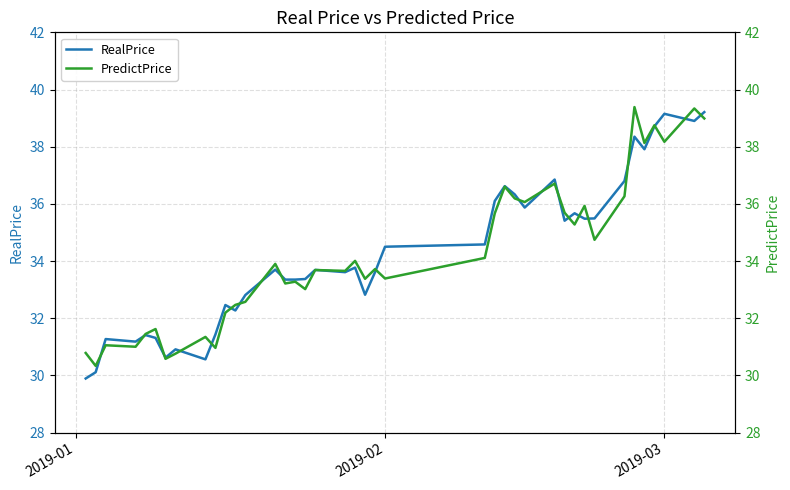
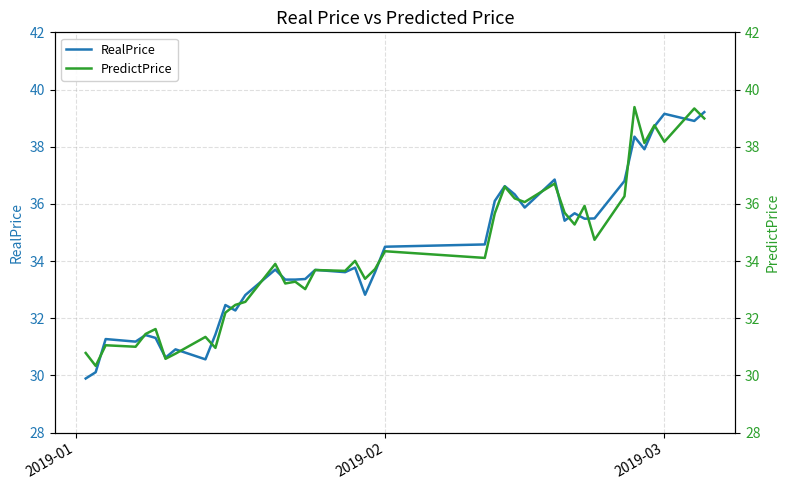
PredictPrice, 2019-02: 33.4 -> 34.3
